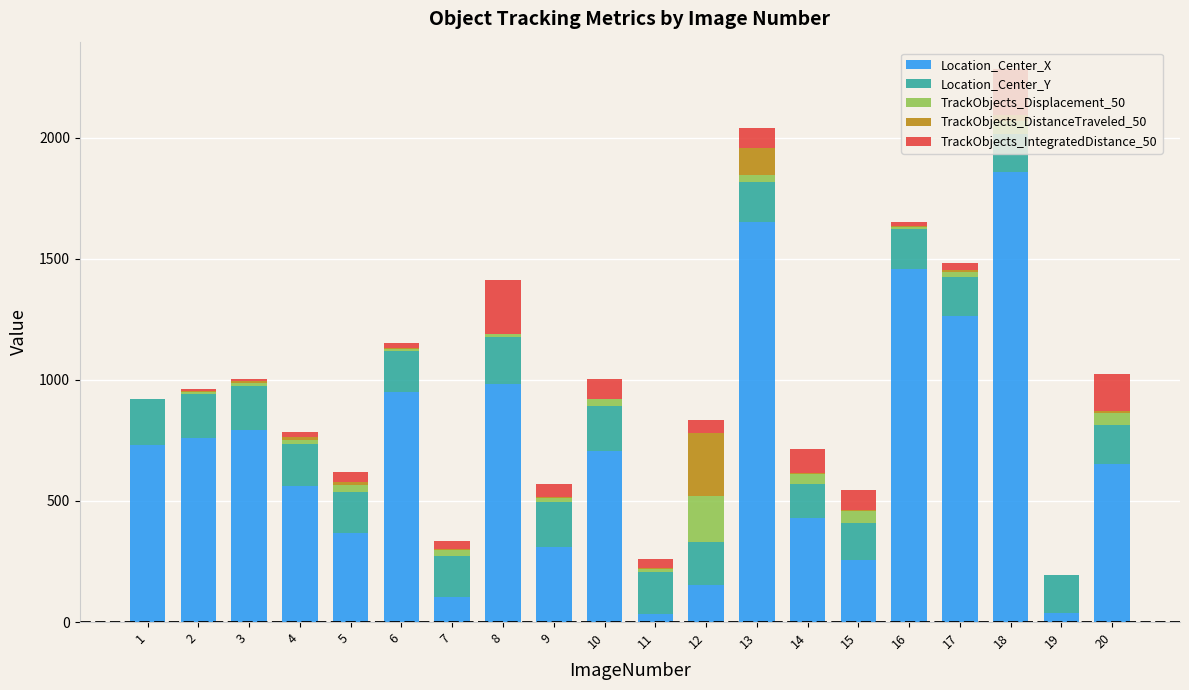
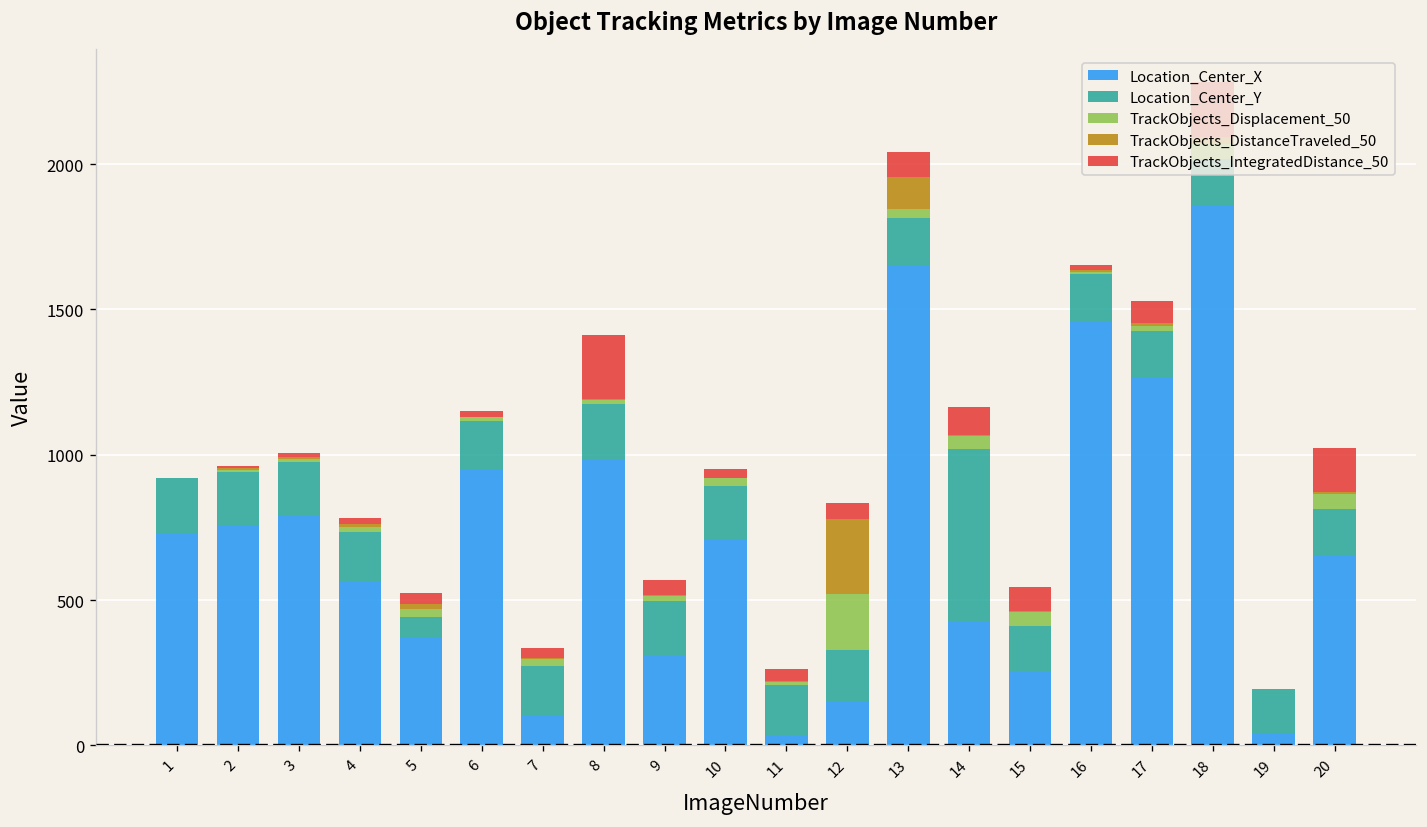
Location_Center_Y, 5: 170 -> 70
TrackObjects_IntegratedDistance_50, 10: 80 -> 30
Location_Center_Y, 14: 140 -> 590
TrackObjects_IntegratedDistance_50, 17: 30 -> 80
